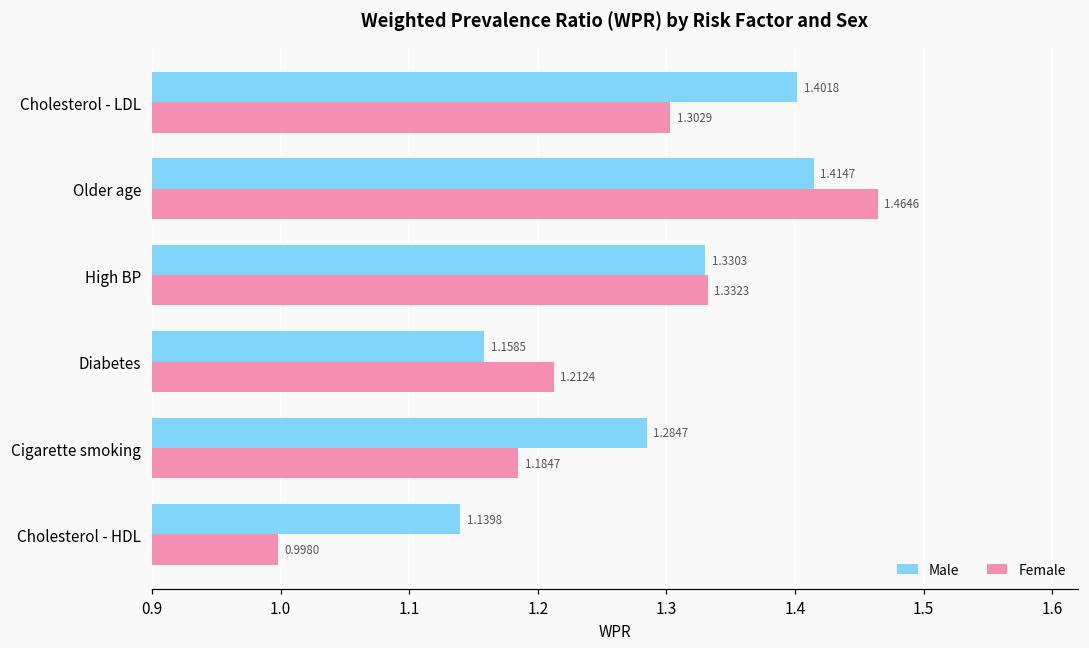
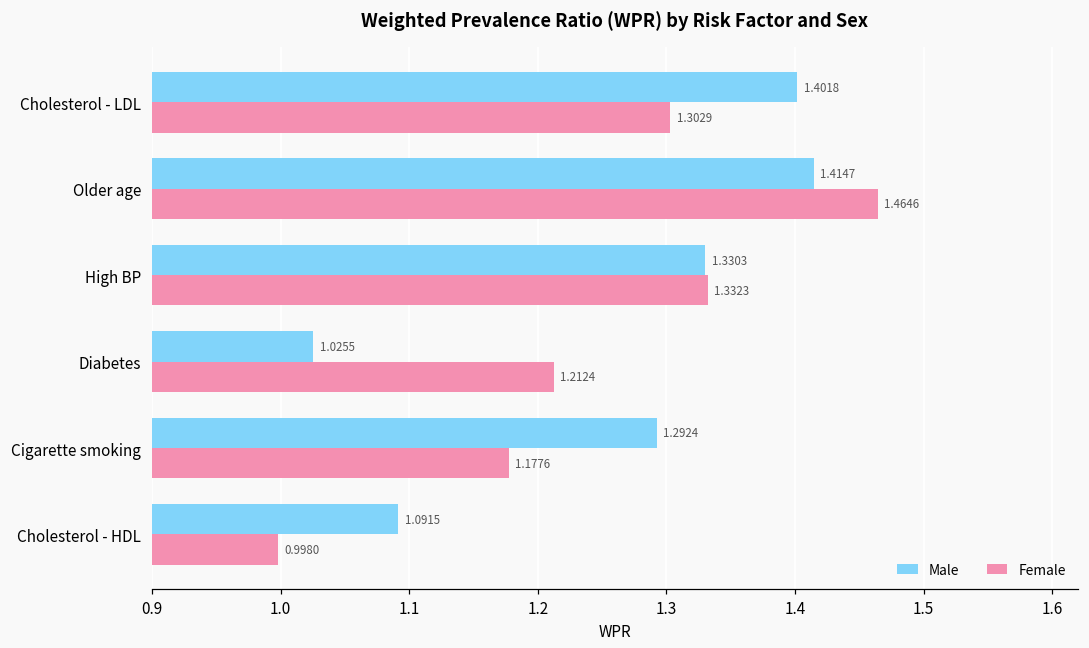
Male, Diabetes: 1.1585 -> 1.0255
Male, Cigarette smoking: 1.2847 -> 1.2924
Female, Cigarette smoking: 1.1847 -> 1.1776
Male, Cholesterol - HDL: 1.1398 -> 1.0915
